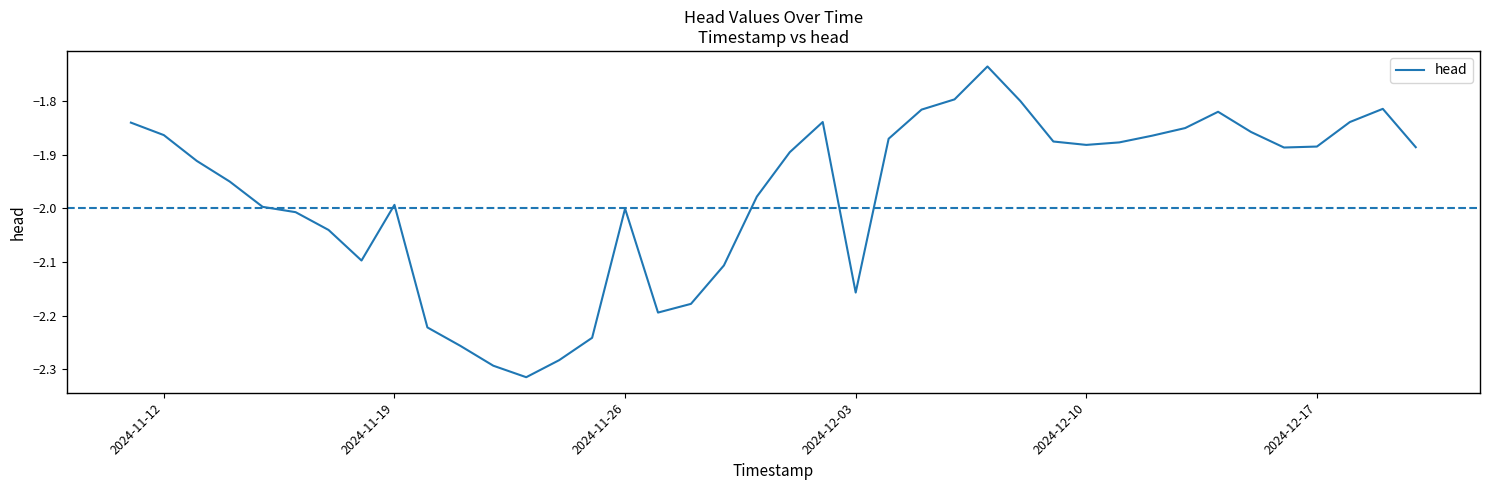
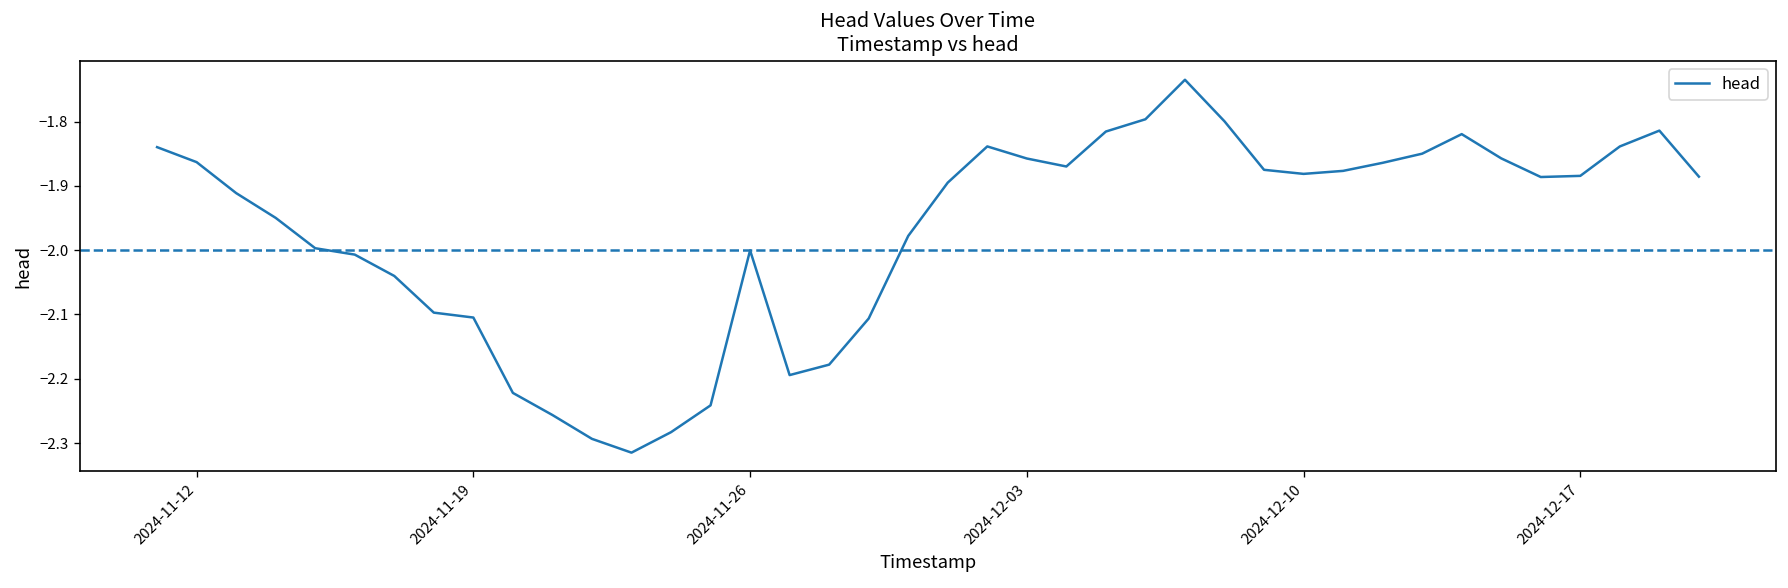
2024-11-19: -1.99 -> -2.10
2024-12-03: -2.16 -> -1.86
